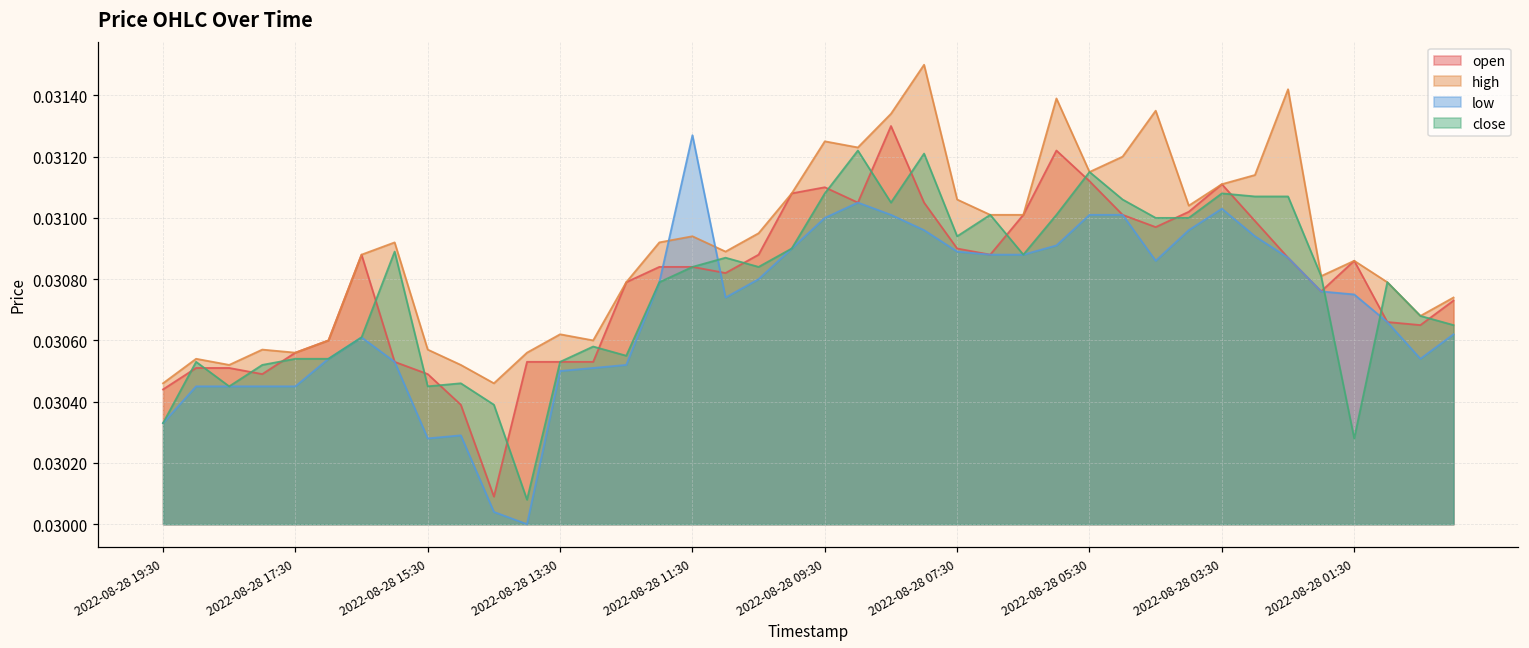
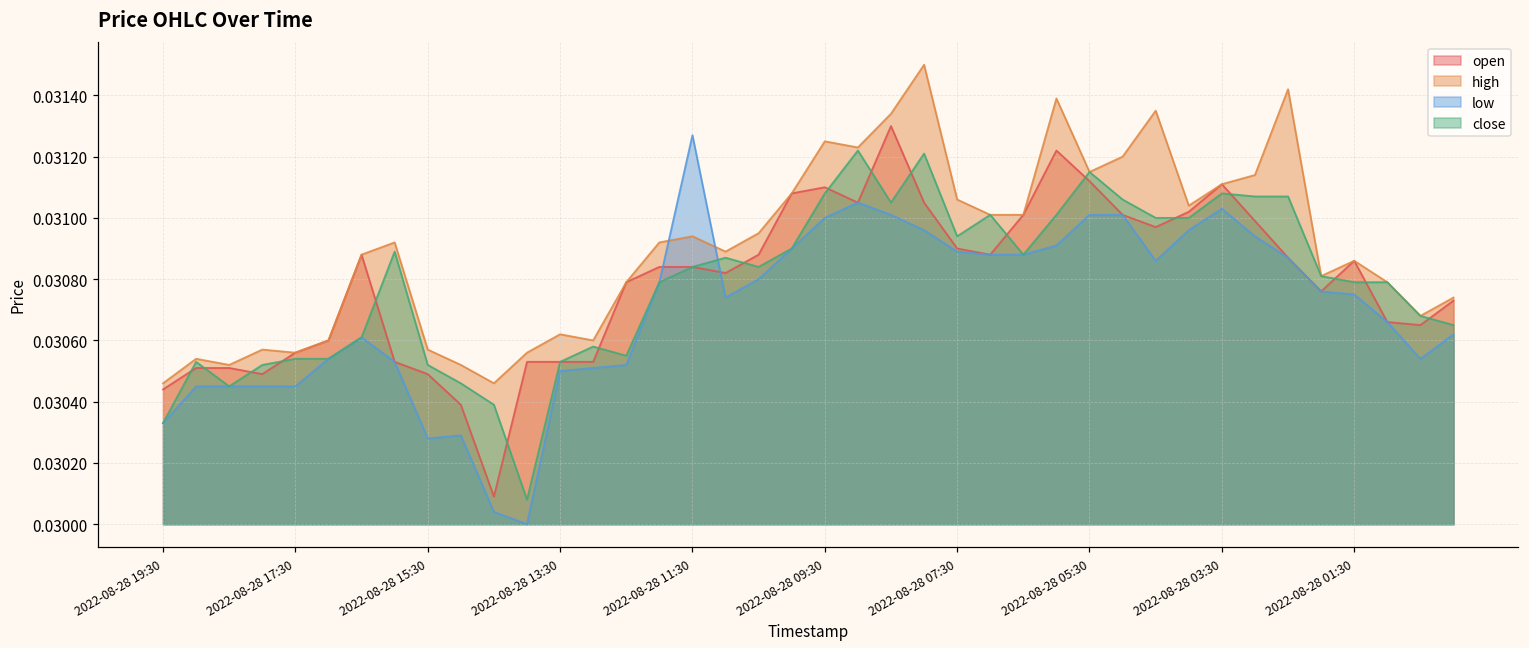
close, 2022-08-28 15:30: 0.03045 -> 0.03052
close, 2022-08-28 01:30: 0.03028 -> 0.03079
